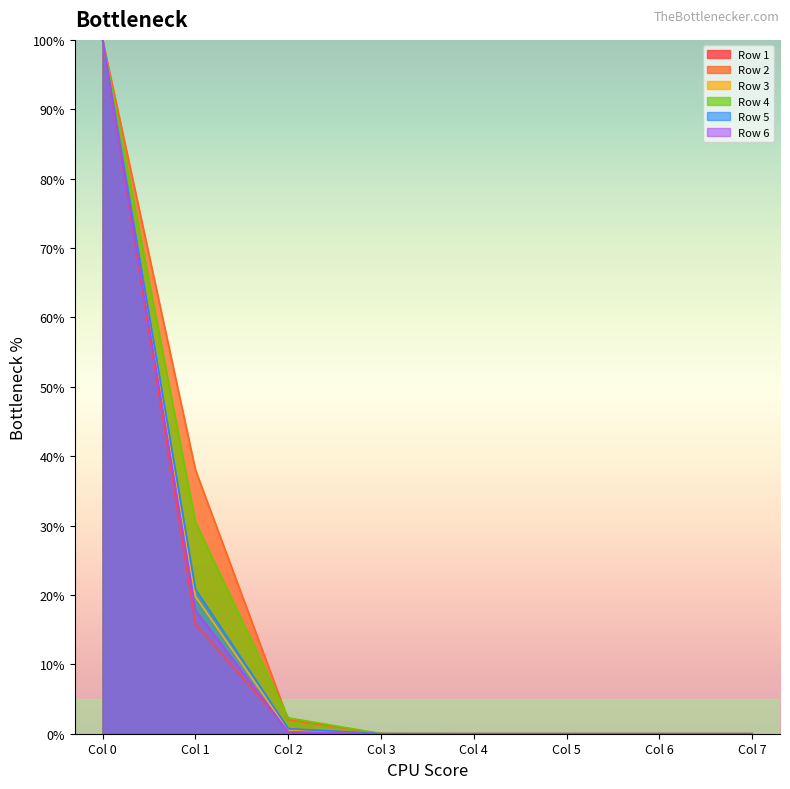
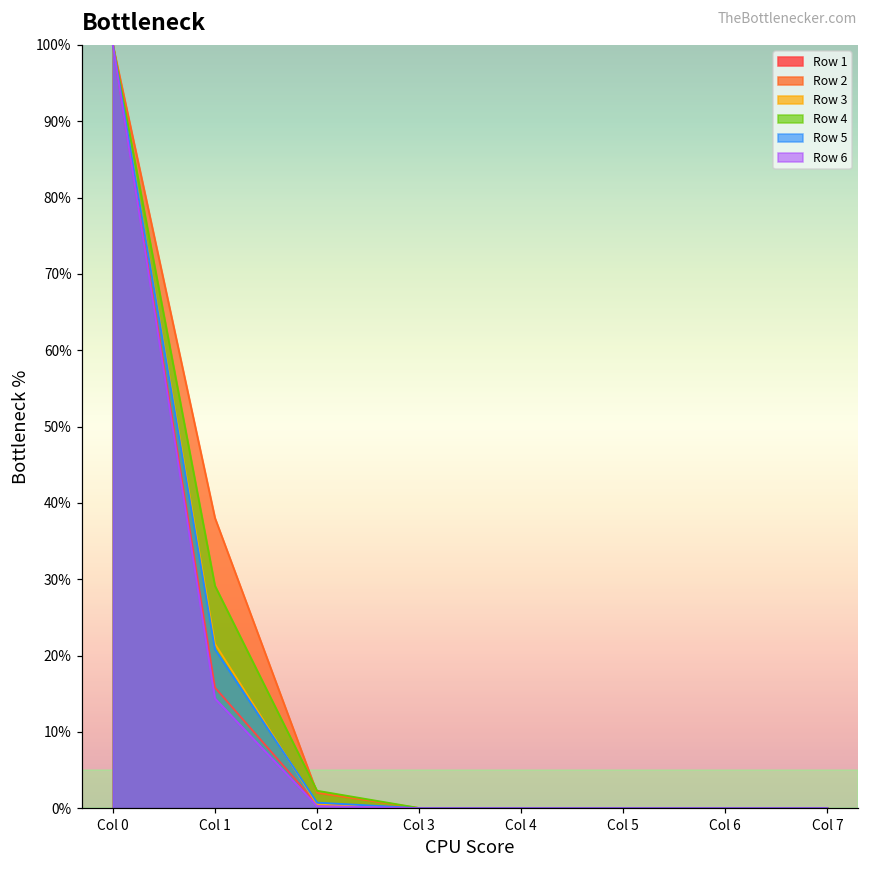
Row 3, Col 1: 20% -> 22%
Row 4, Col 1: 30% -> 29%
Row 6, Col 1: 18% -> 14%
